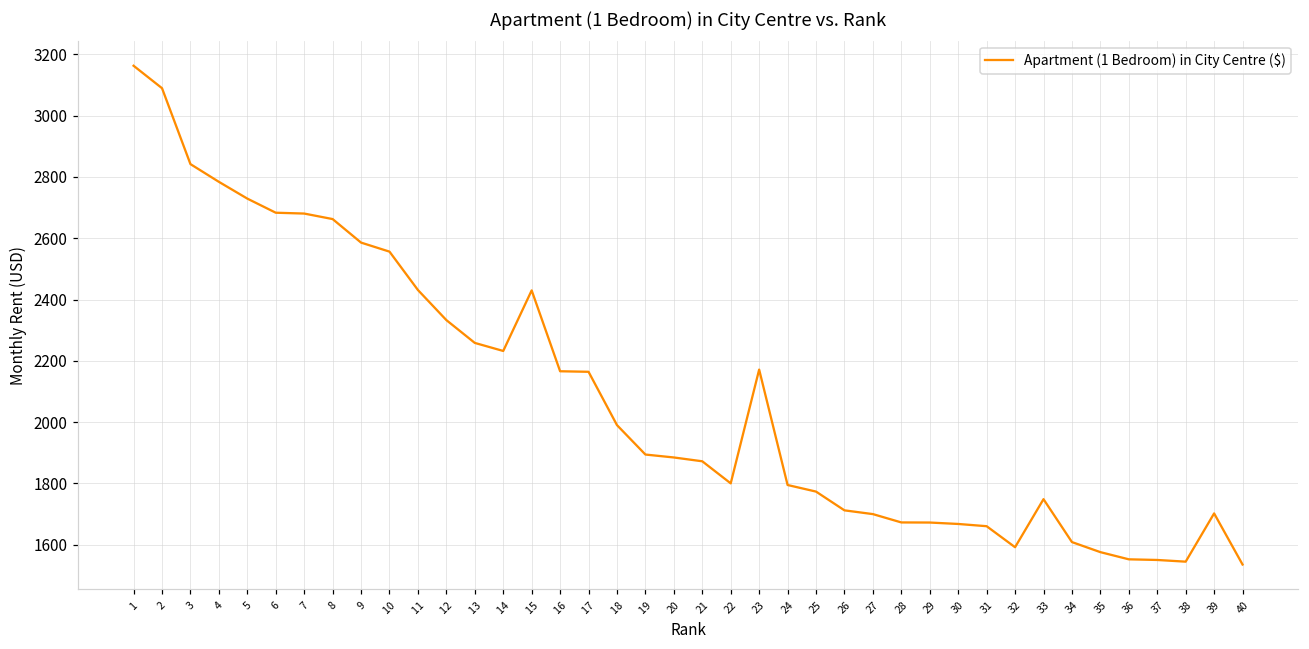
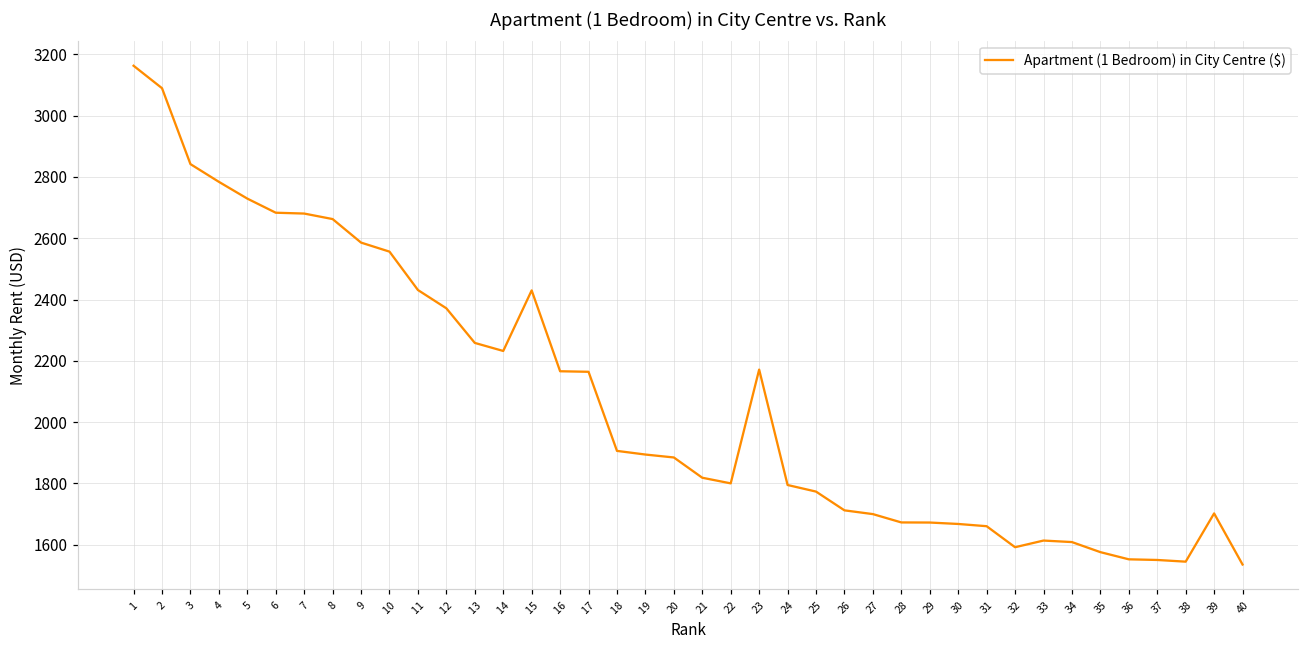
12: 2330 -> 2370
18: 1990 -> 1910
21: 1870 -> 1820
33: 1750 -> 1610
